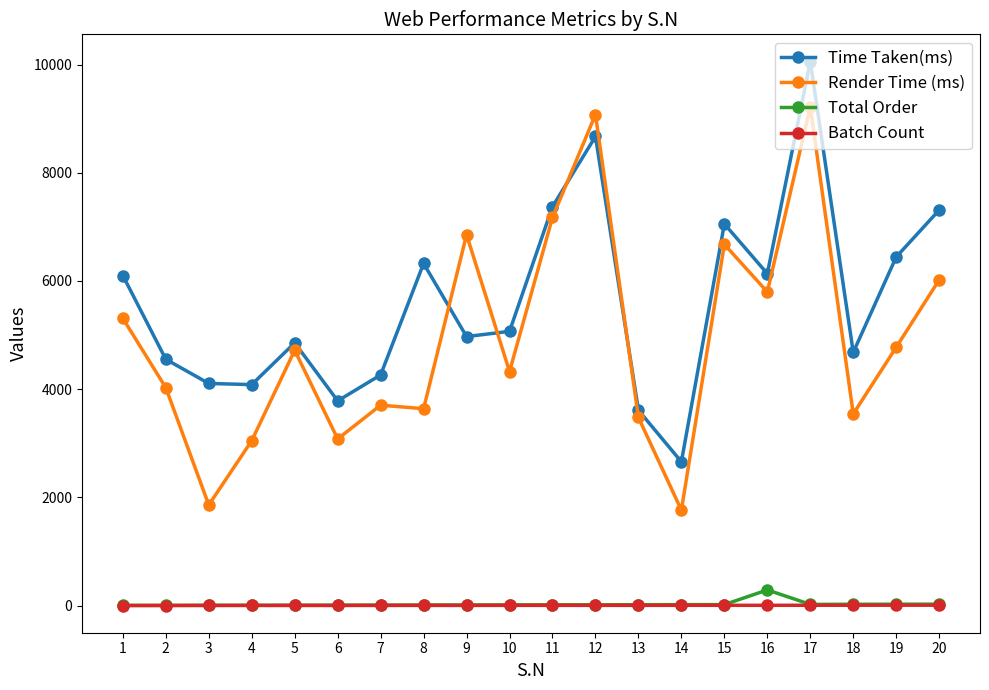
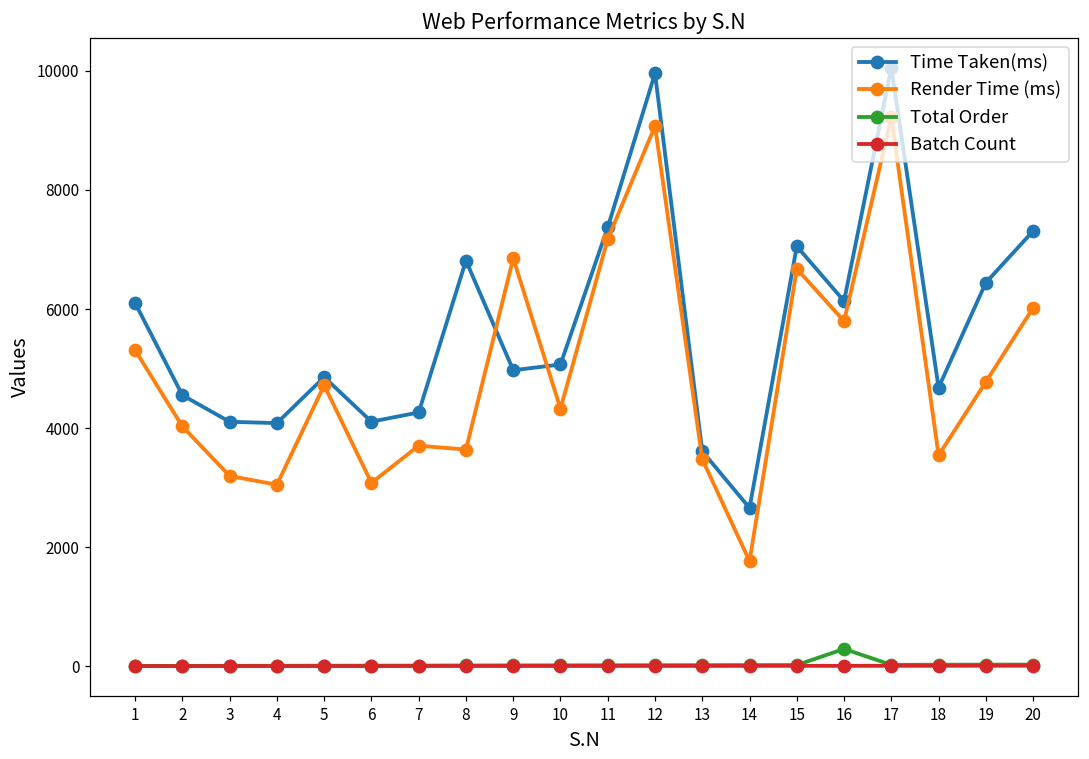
Render Time (ms), 3: 1900 -> 3200
Time Taken(ms), 6: 3800 -> 4100
Time Taken(ms), 8: 6300 -> 6800
Time Taken(ms), 12: 8700 -> 10000
